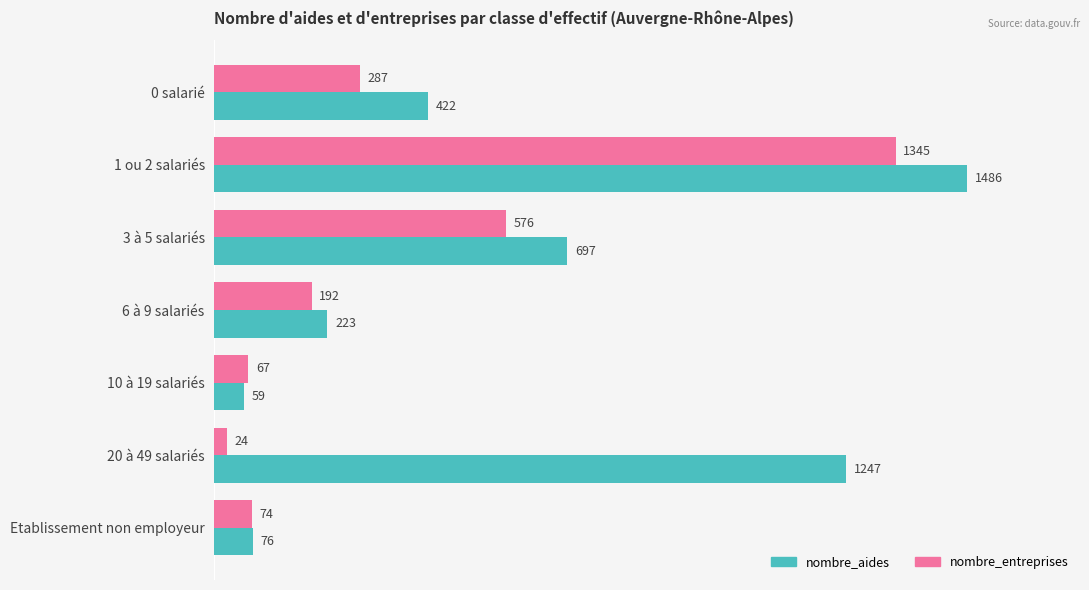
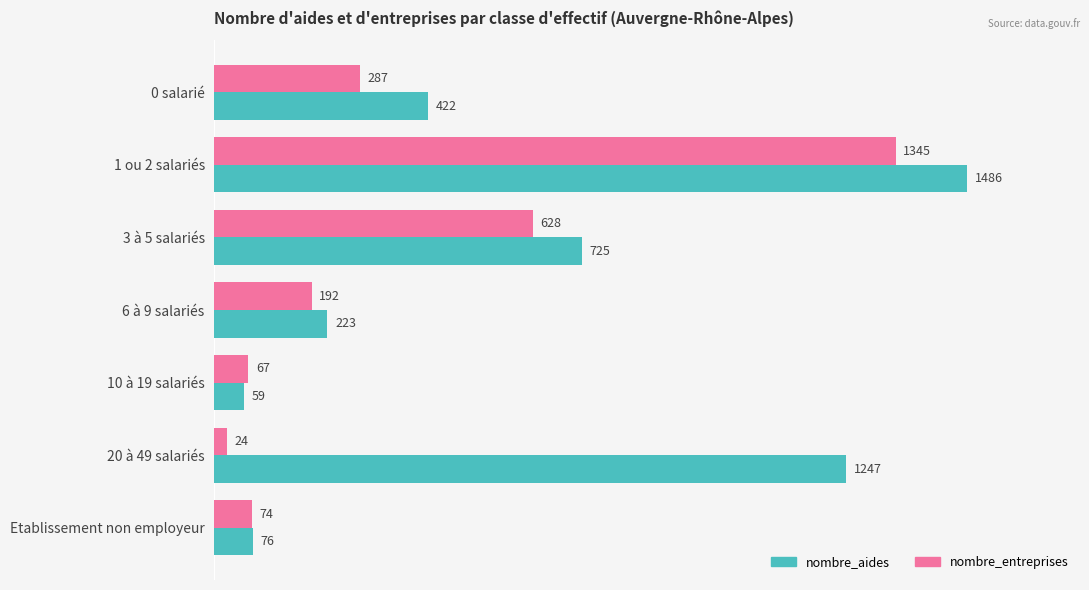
nombre_entreprises, 3 à 5 salariés: 576 -> 628
nombre_aides, 3 à 5 salariés: 697 -> 725
